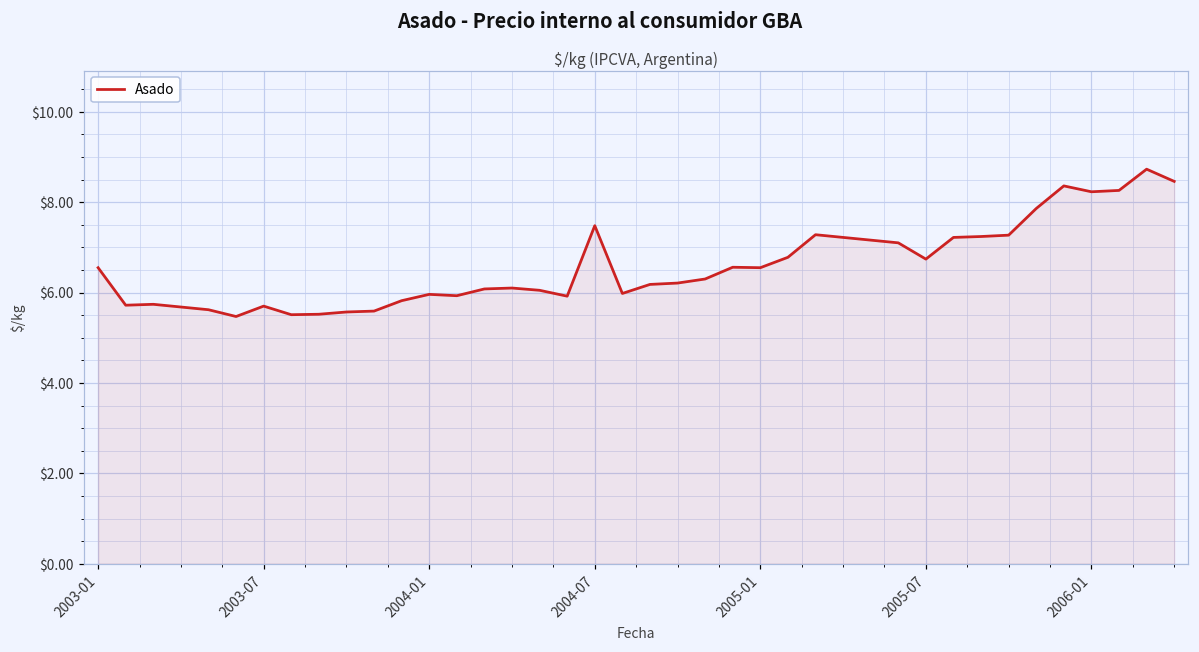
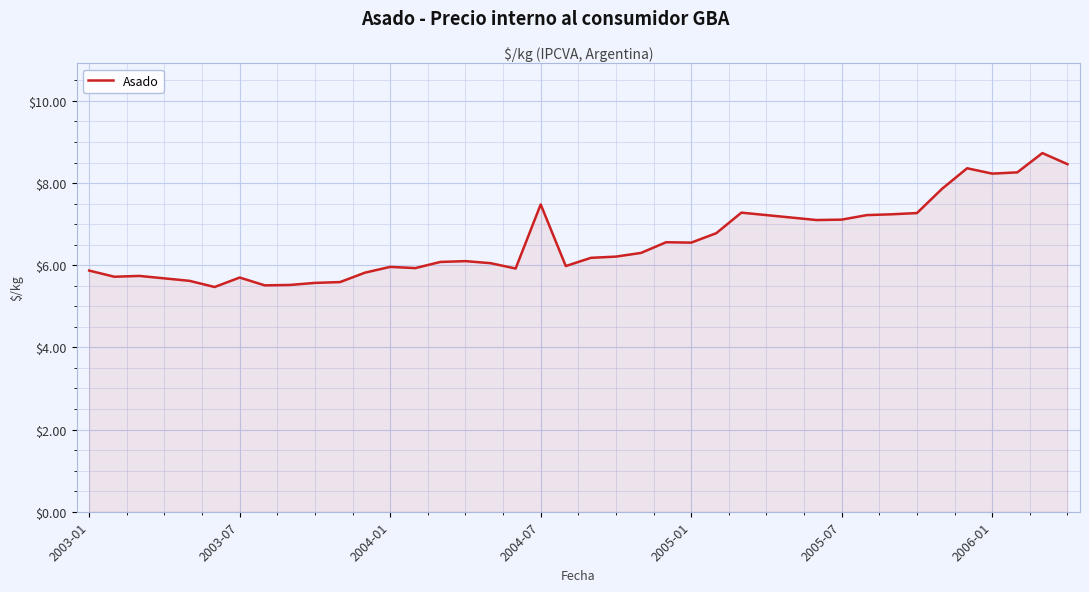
2003-01: $6.6 -> $5.9
2005-07: $6.7 -> $7.1
